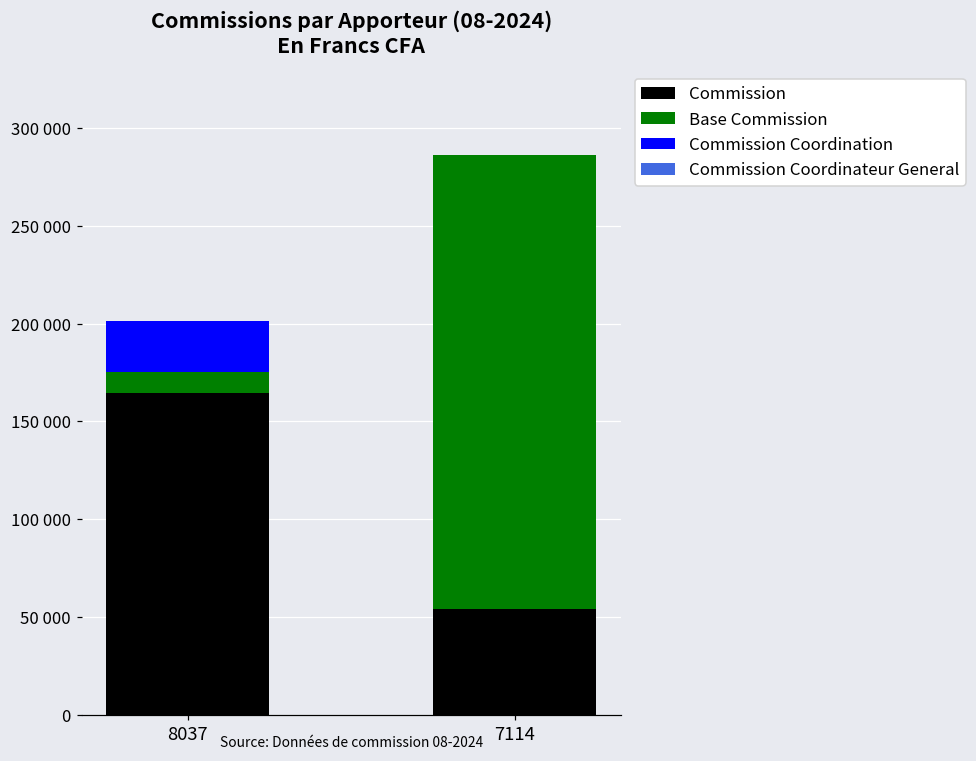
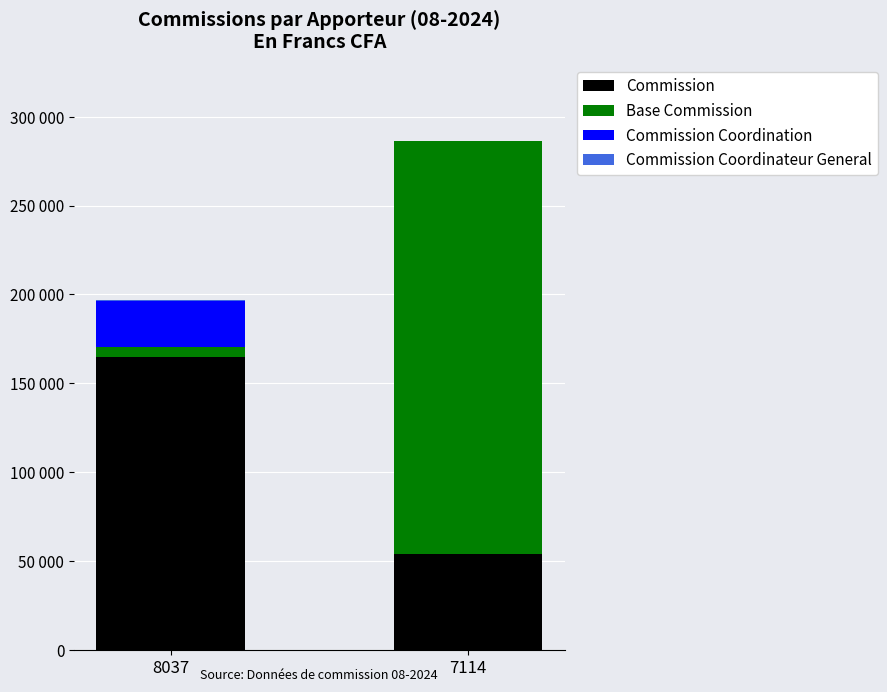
Base Commission, 8037: 11000 -> 6000
